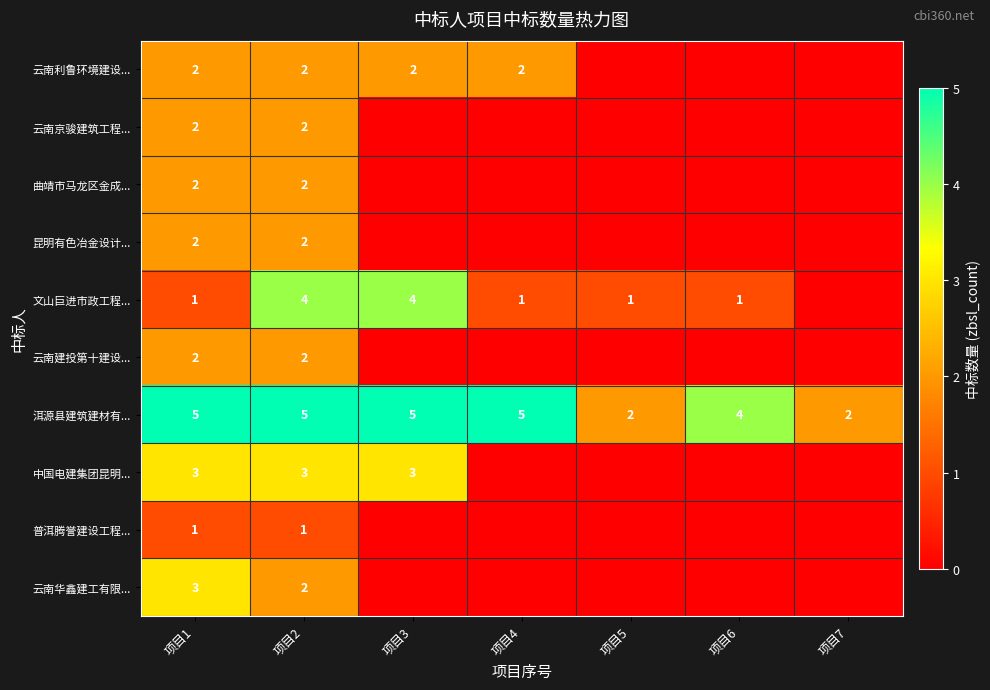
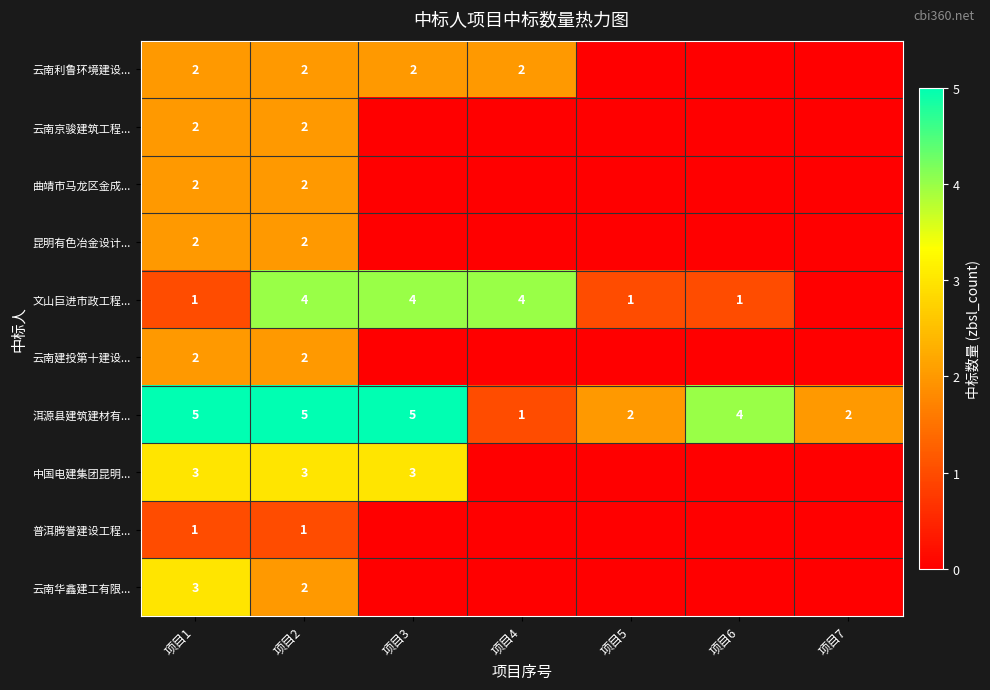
文山巨进市政工程..., 项目4: 1 -> 4
洱源县建筑建材有..., 项目4: 5 -> 1
